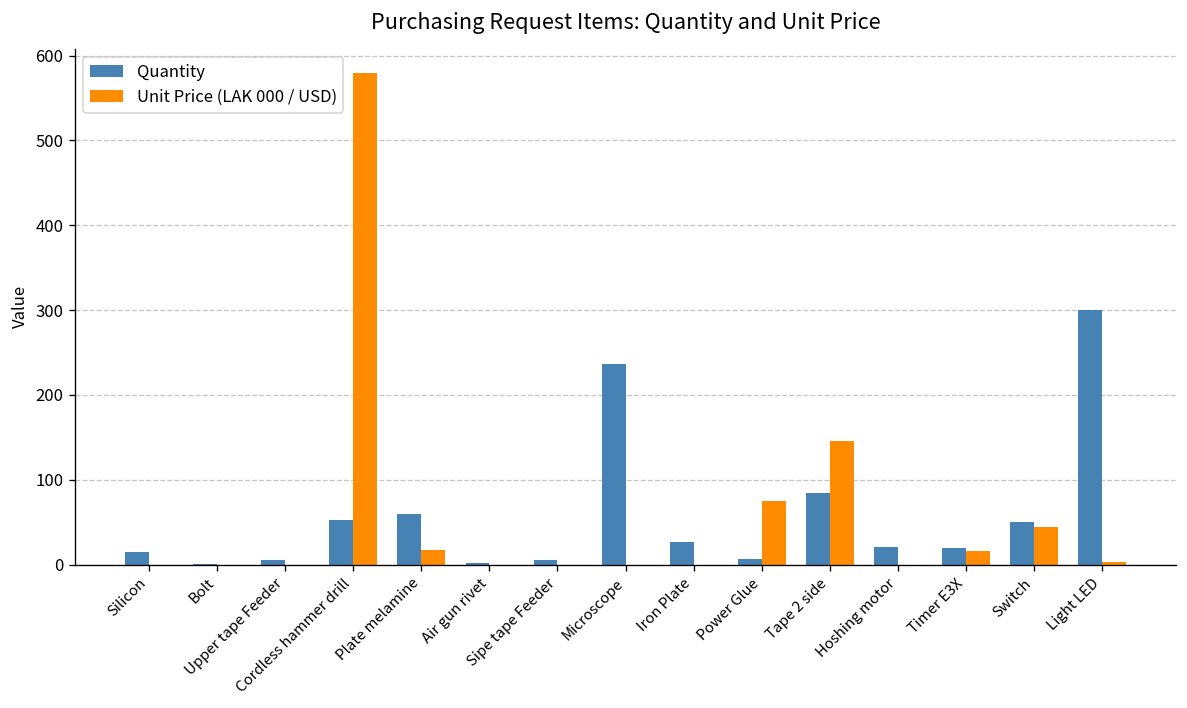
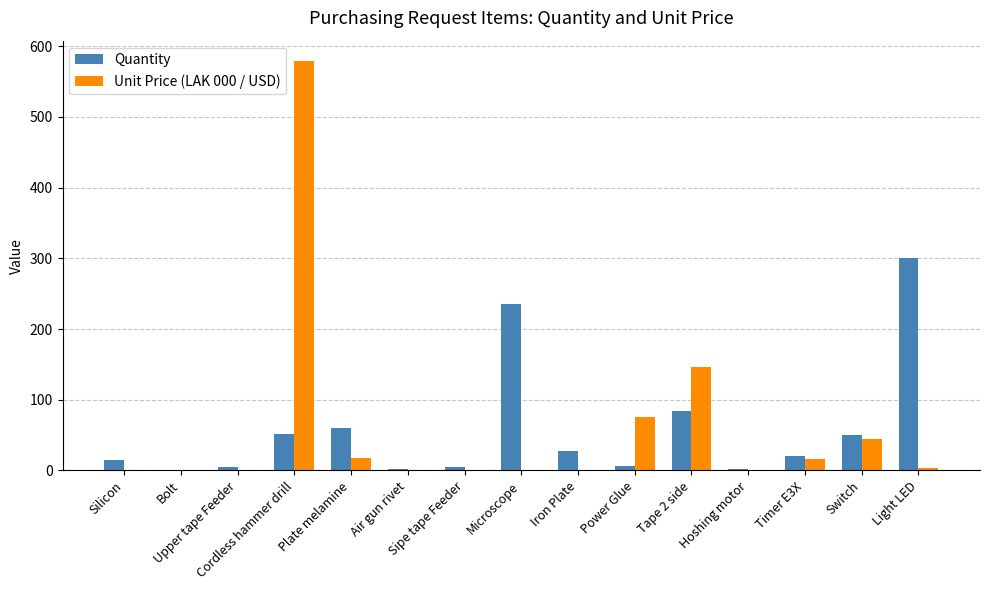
Quantity, Hoshing motor: 20 -> 0
